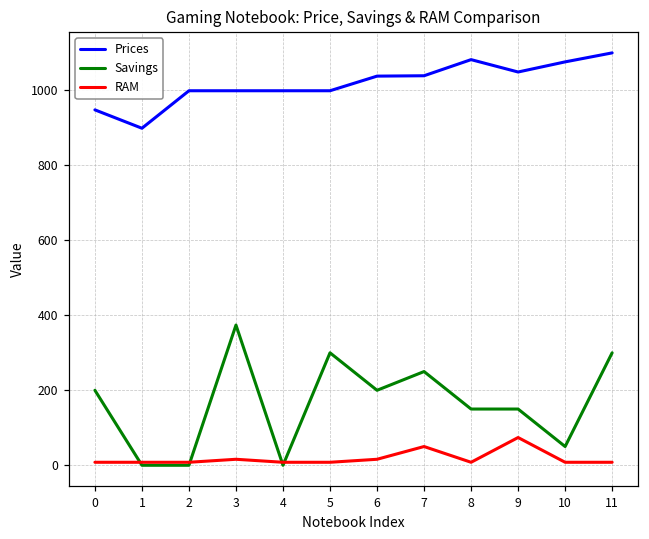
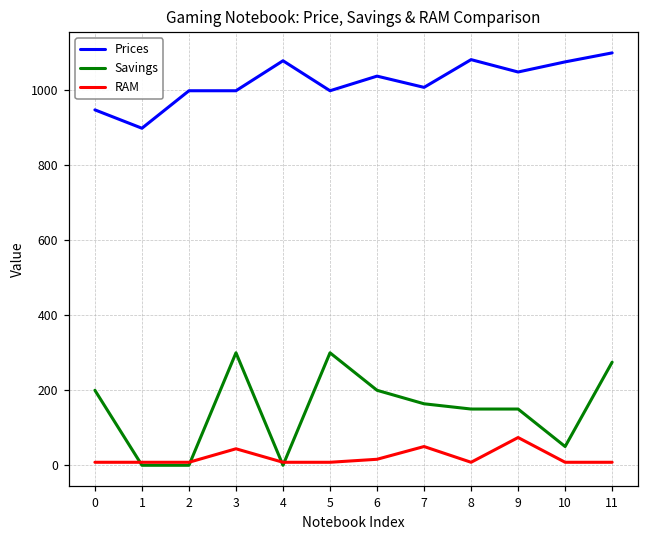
Savings, 3: 370 -> 300
RAM, 3: 20 -> 40
Prices, 4: 1000 -> 1080
Prices, 7: 1040 -> 1010
Savings, 7: 250 -> 160
Savings, 11: 300 -> 280
